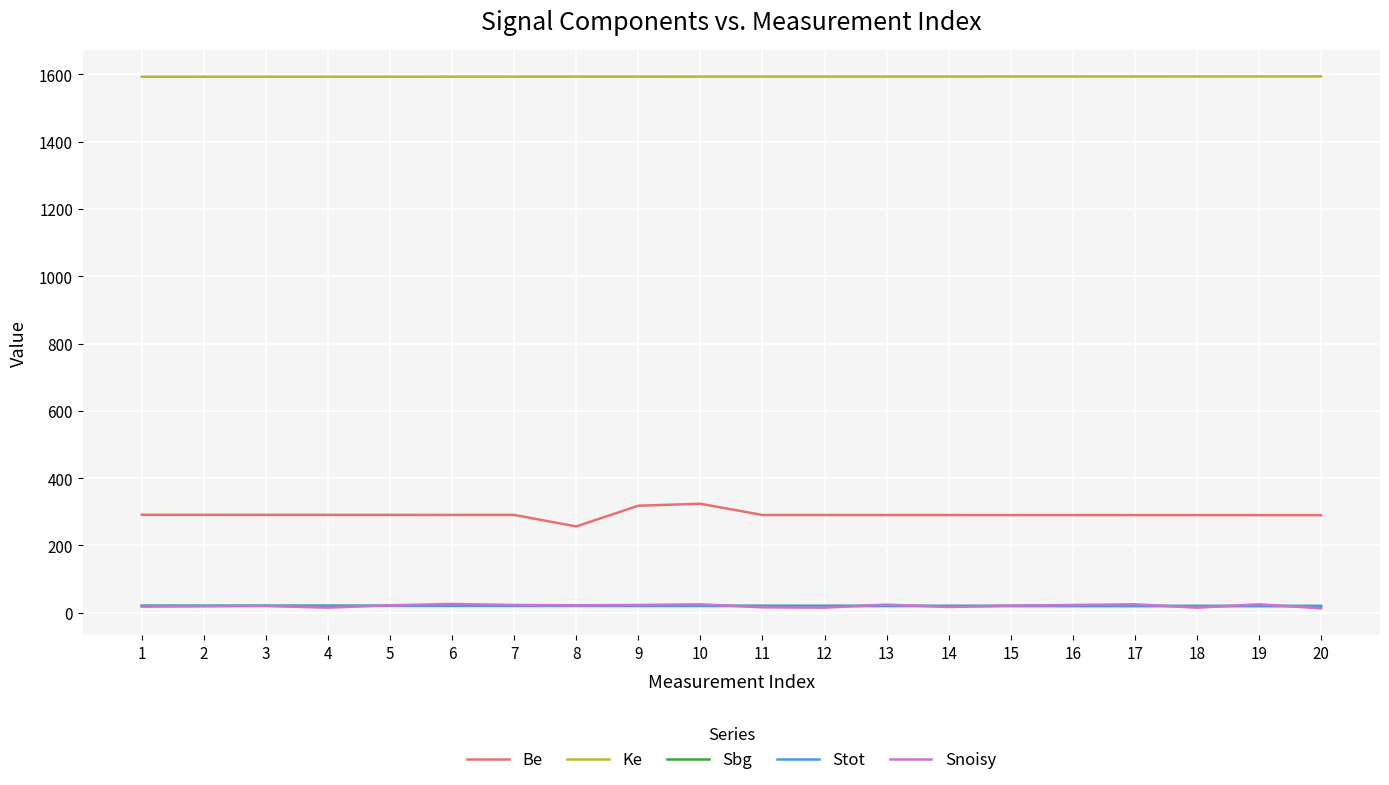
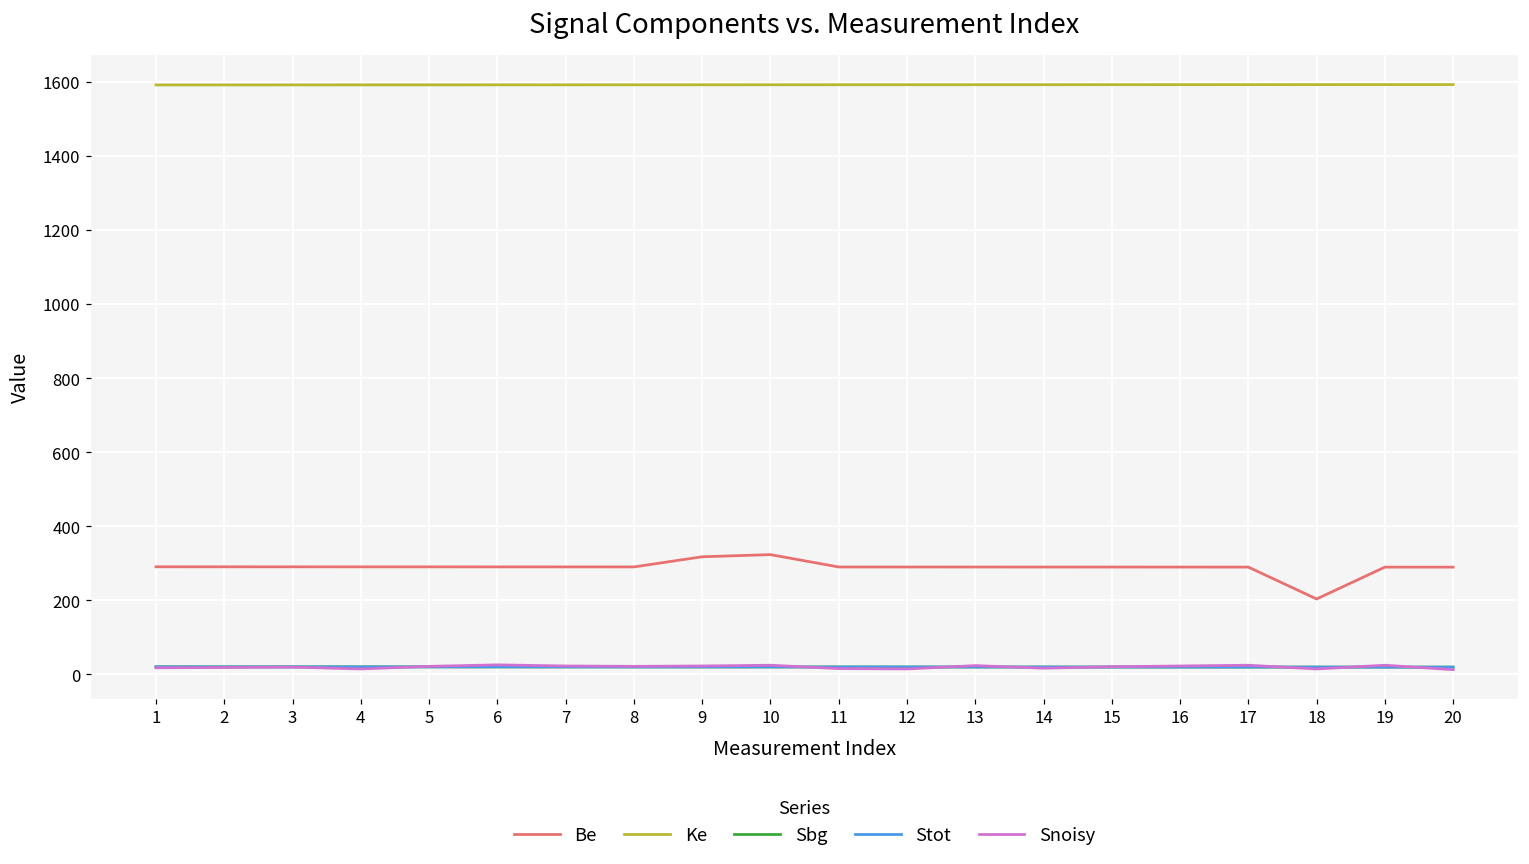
Be, 8: 260 -> 290
Be, 18: 290 -> 200
